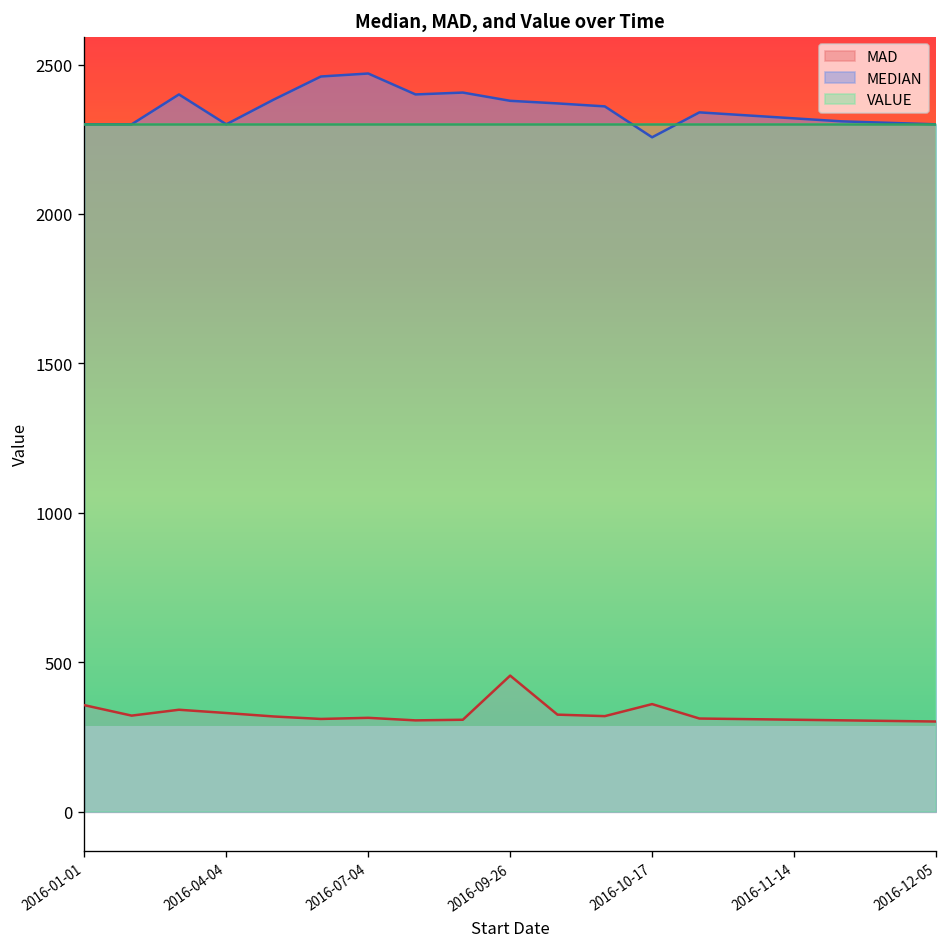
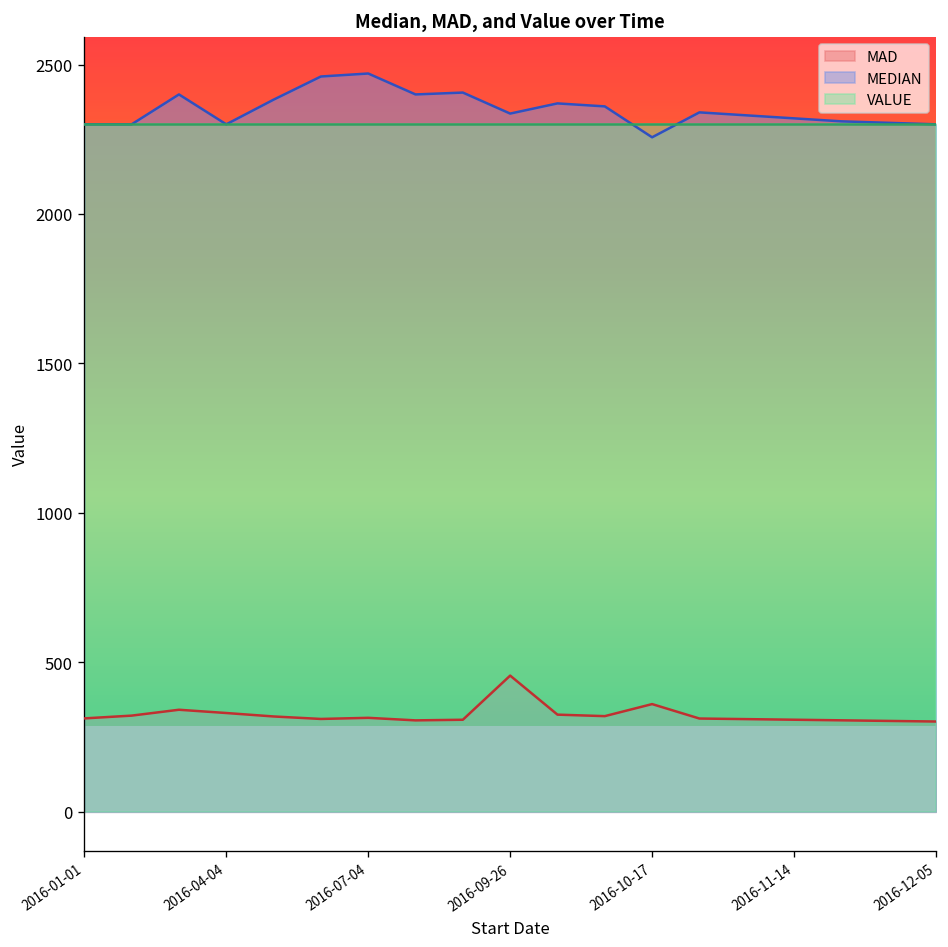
MAD, 2016-01-01: 360 -> 310
MEDIAN, 2016-09-26: 2380 -> 2340
